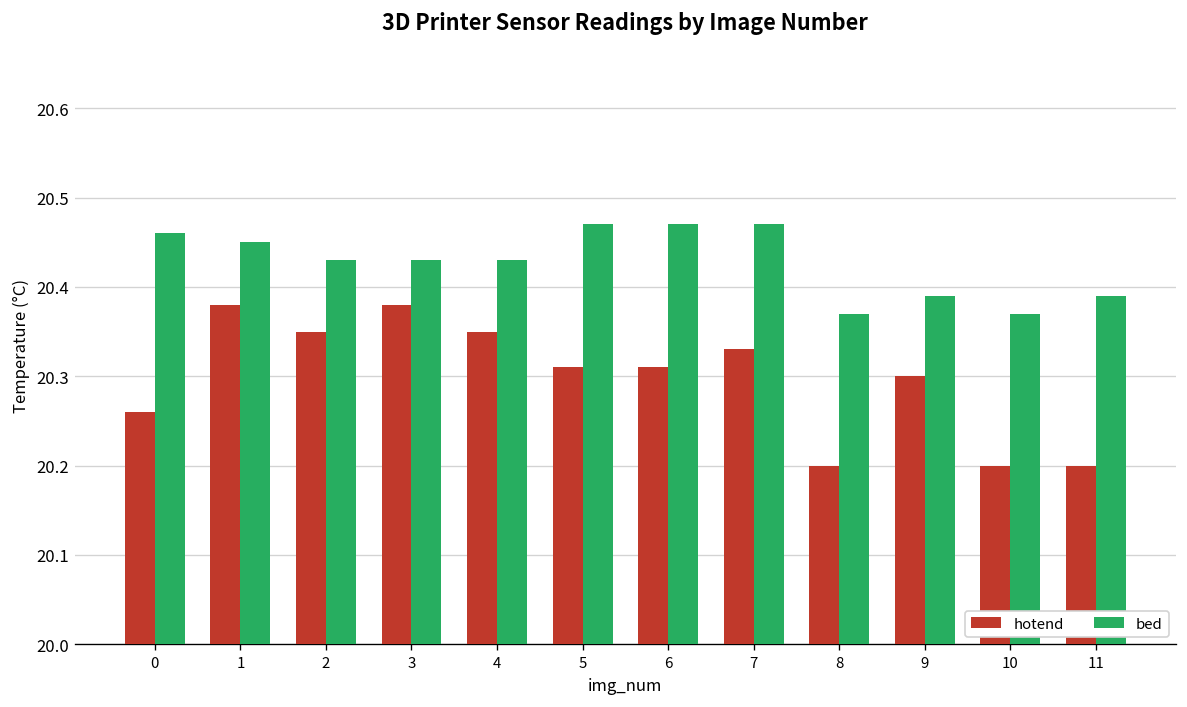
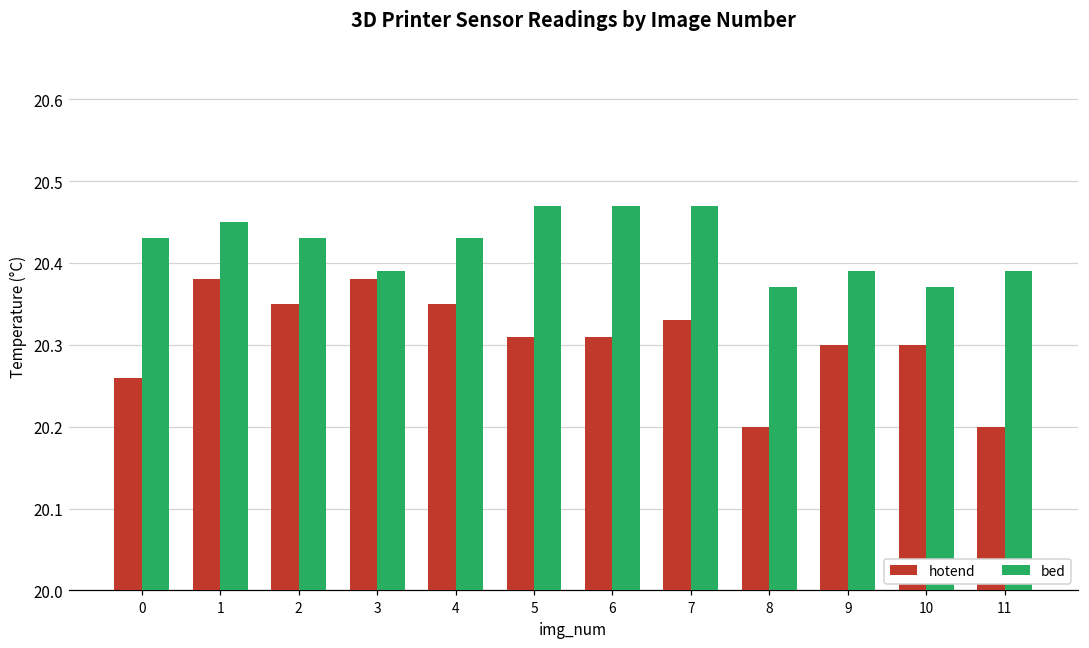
bed, 0: 20.46 -> 20.43
bed, 3: 20.43 -> 20.39
hotend, 10: 20.2 -> 20.3
